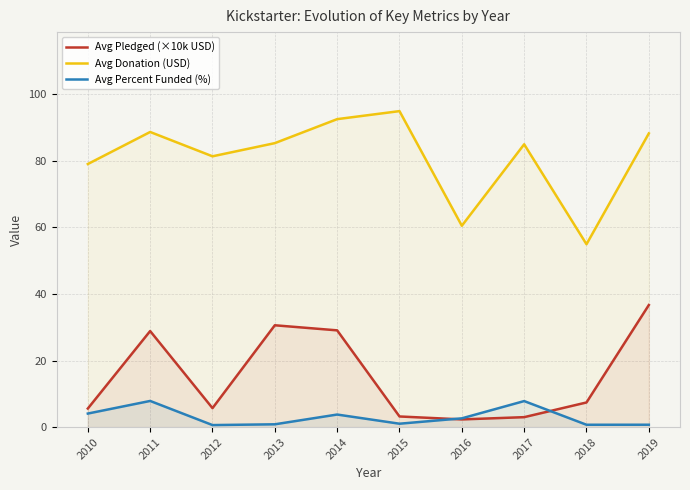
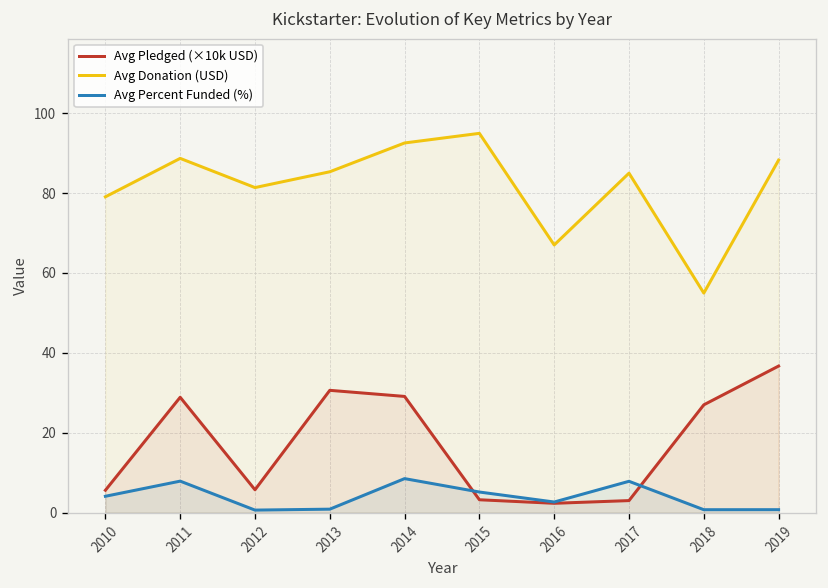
Avg Percent Funded (%), 2014: 4 -> 9
Avg Percent Funded (%), 2015: 1 -> 5
Avg Donation (USD), 2016: 61 -> 67
Avg Pledged (×10k USD), 2018: 7 -> 27
